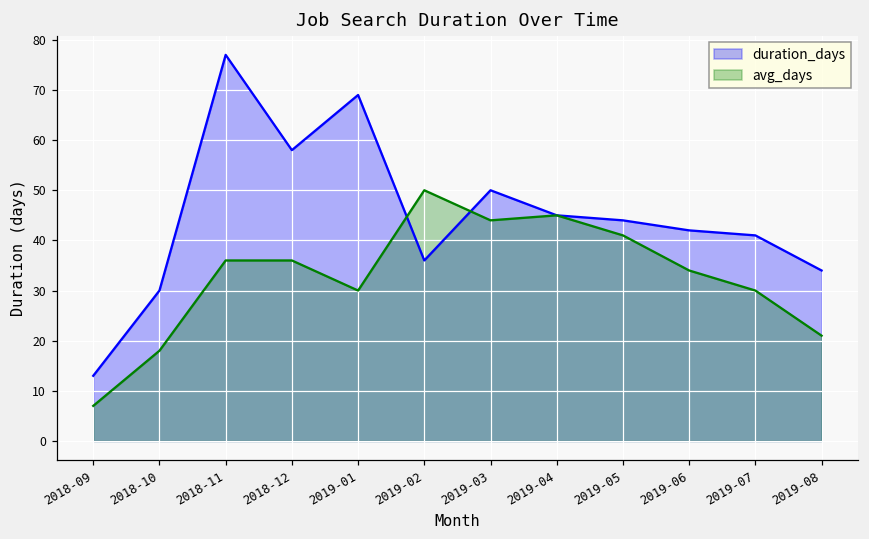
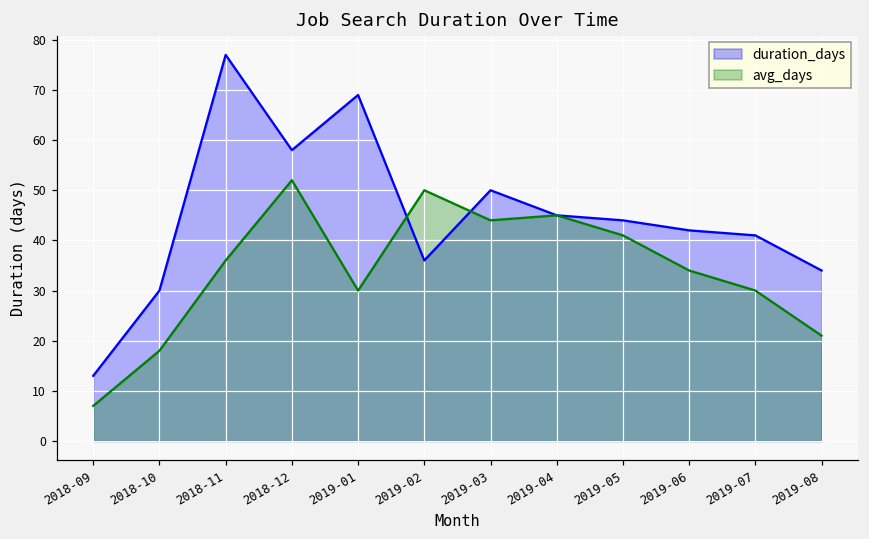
avg_days, 2018-12: 36 -> 52
